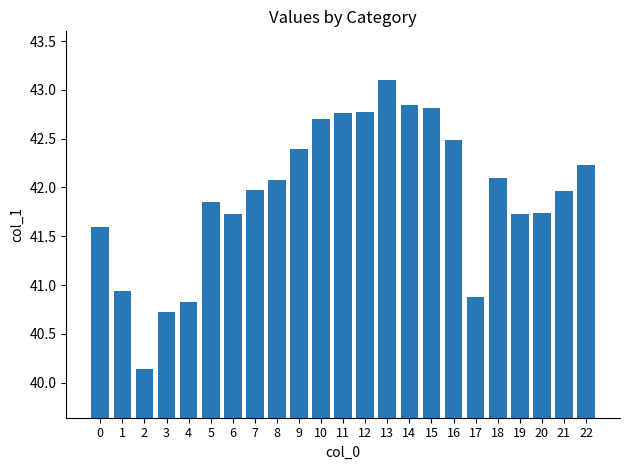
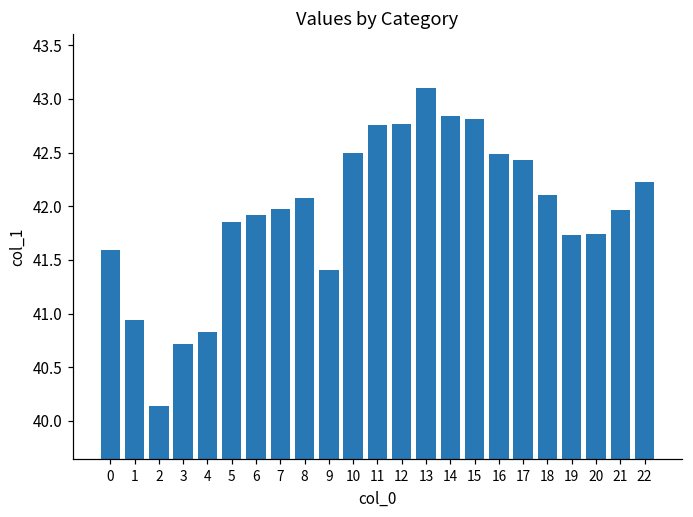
6: 41.7 -> 41.9
9: 42.4 -> 41.4
10: 42.7 -> 42.5
17: 40.9 -> 42.4
